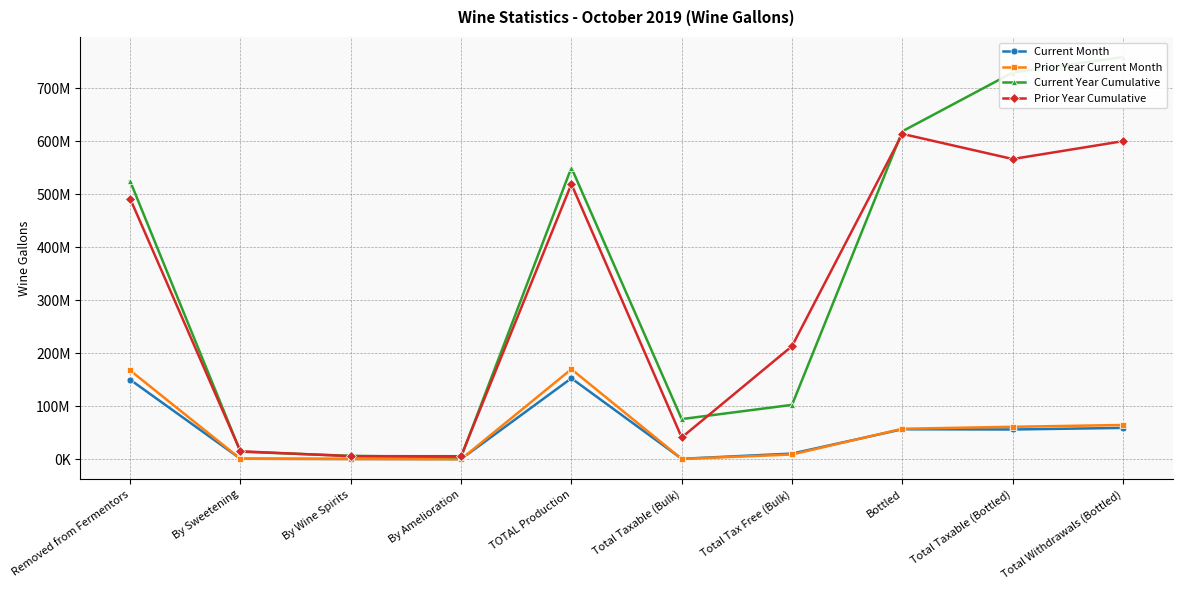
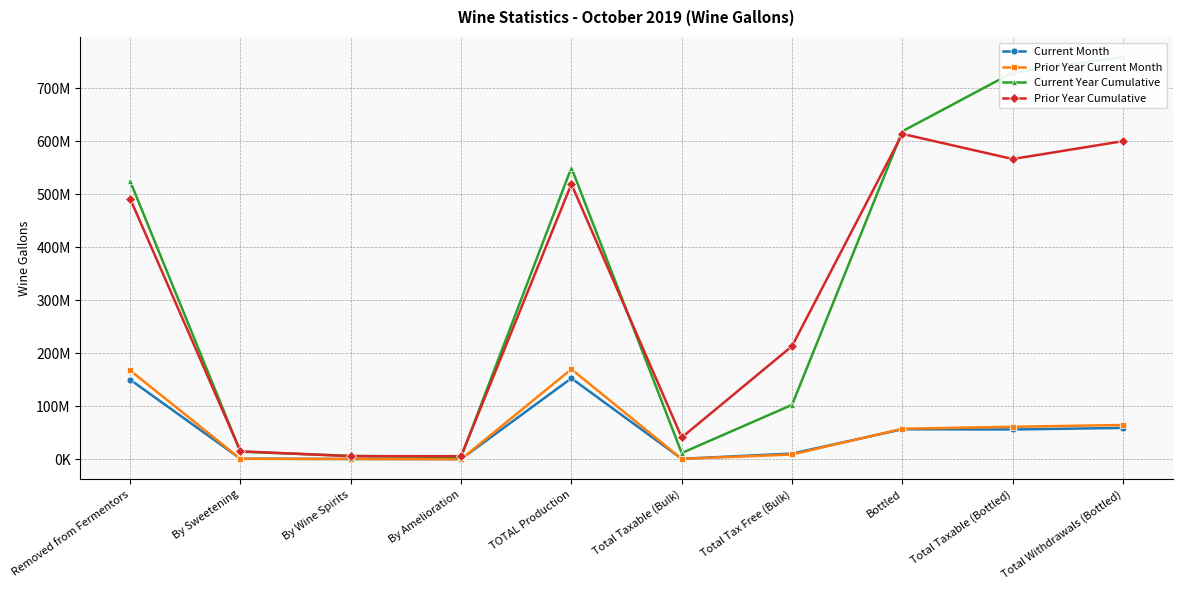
Current Year Cumulative, Total Taxable (Bulk): 80000000 -> 10000000
